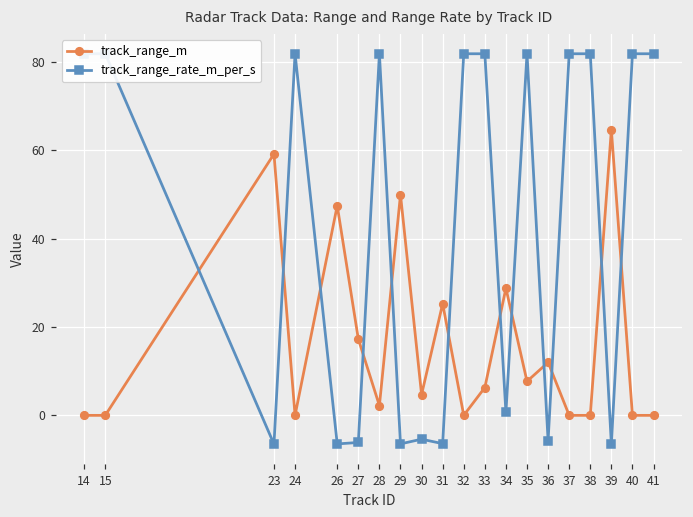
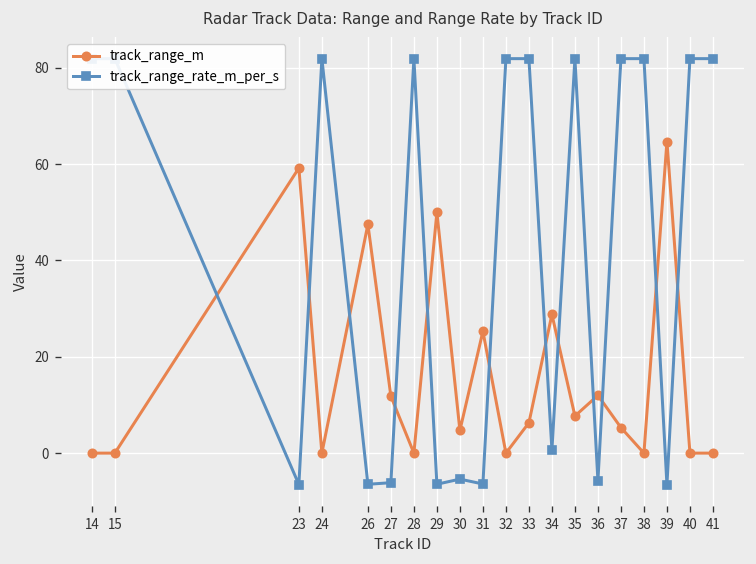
track_range_m, 27: 17 -> 12
track_range_m, 28: 2 -> 0
track_range_m, 37: 0 -> 5
